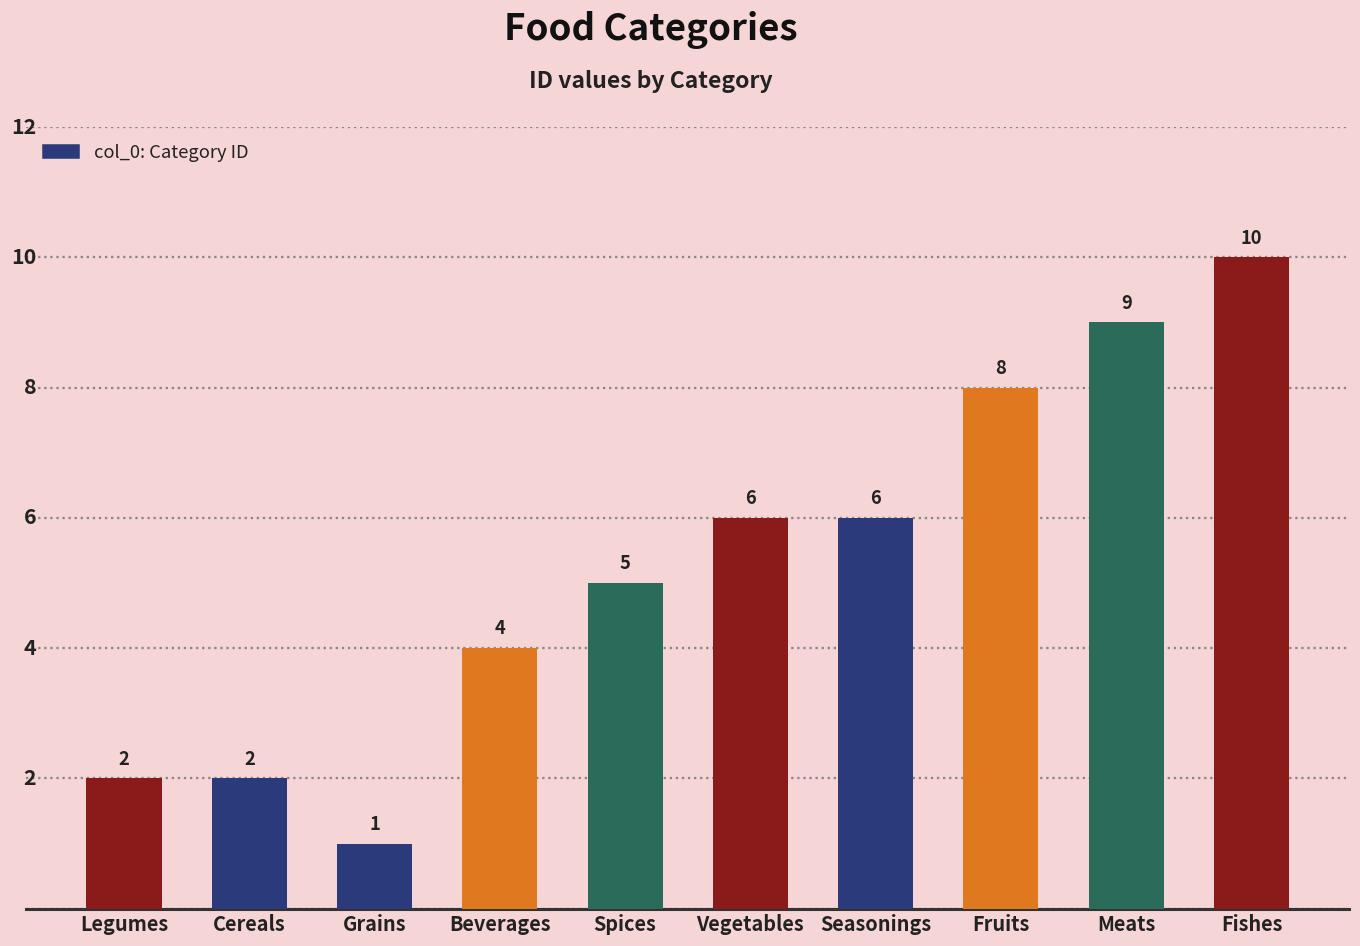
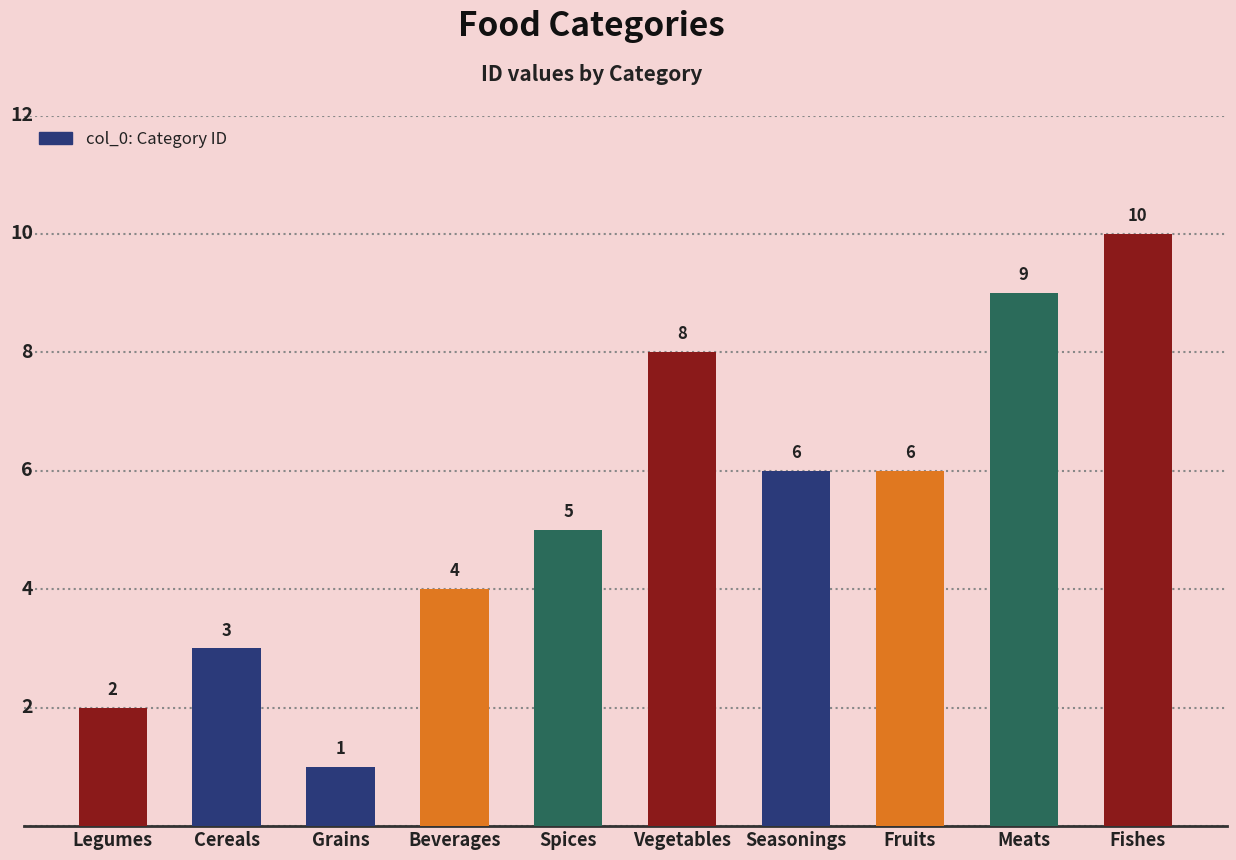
Cereals: 2 -> 3
Vegetables: 6 -> 8
Fruits: 8 -> 6
